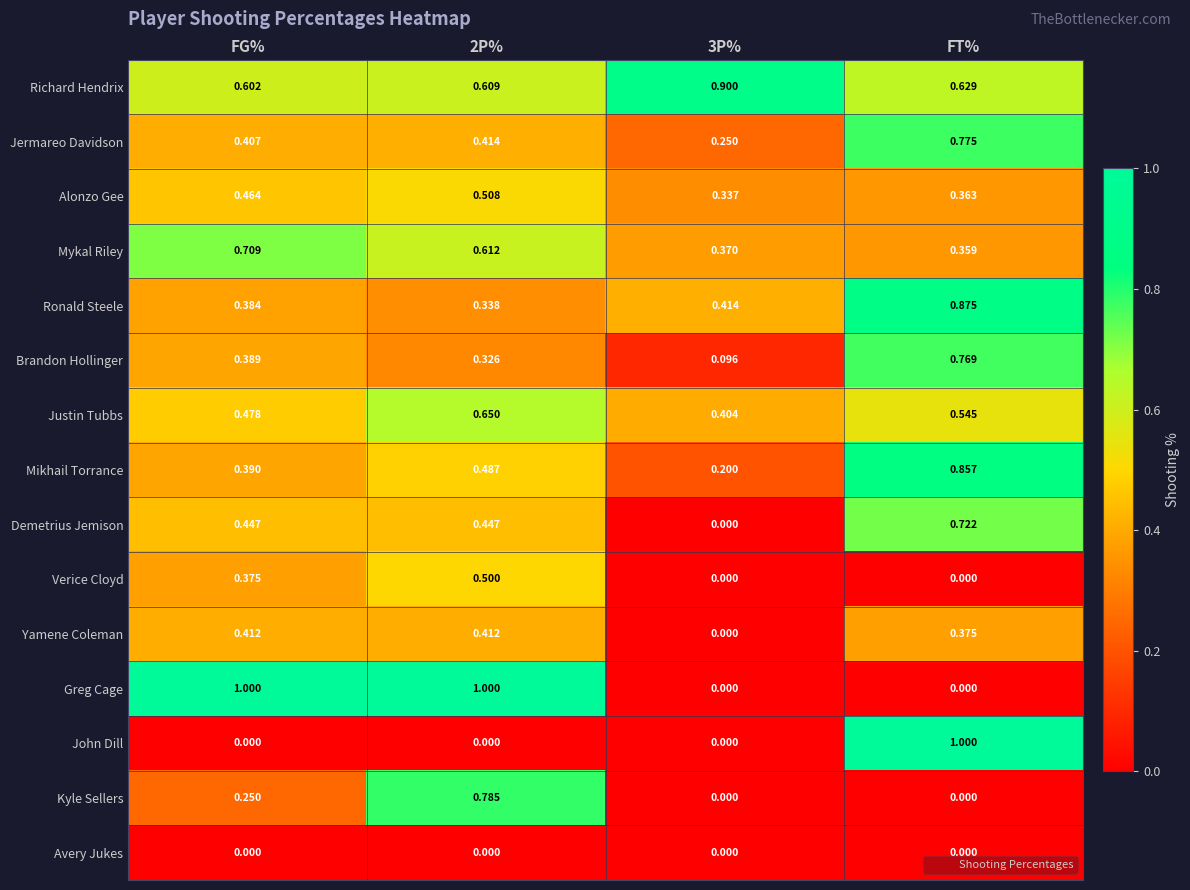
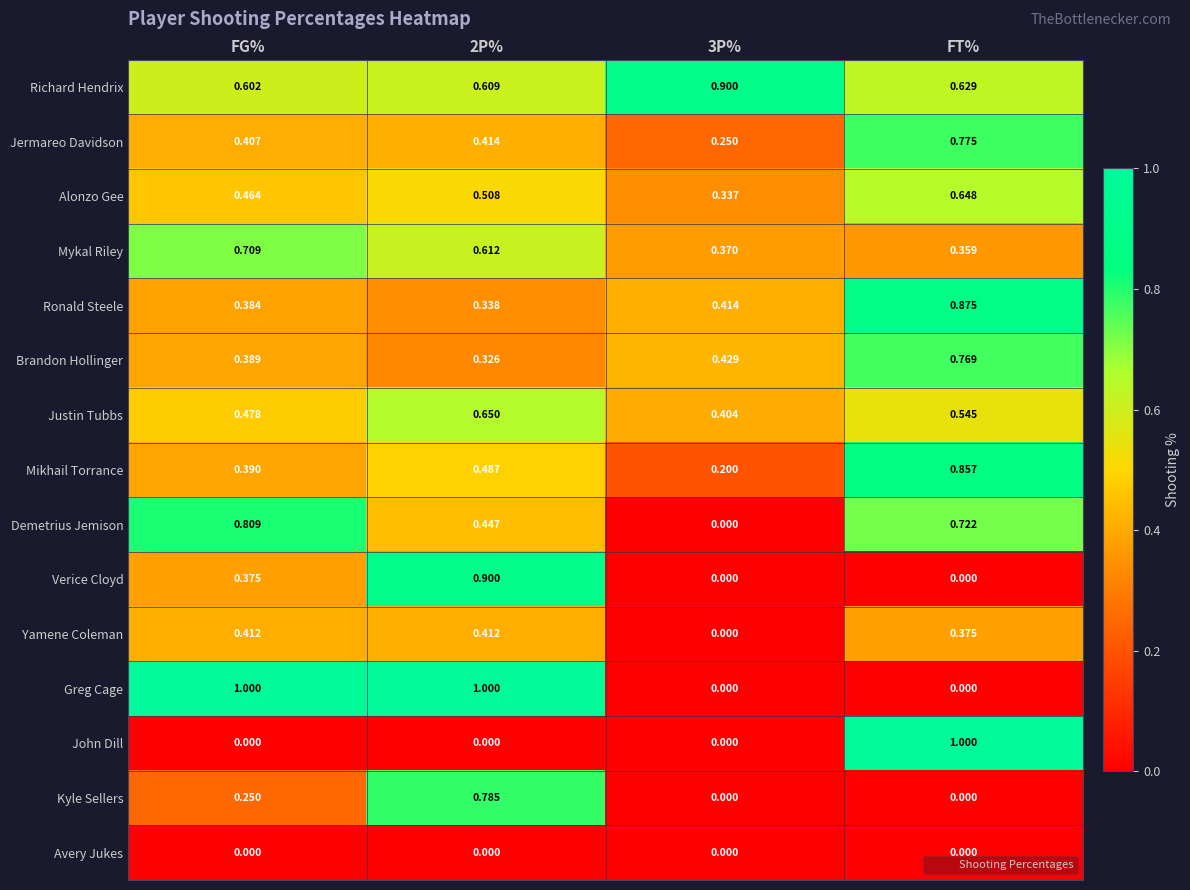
Alonzo Gee, FT%: 0.363 -> 0.648
Brandon Hollinger, 3P%: 0.096 -> 0.429
Demetrius Jemison, FG%: 0.447 -> 0.809
Verice Cloyd, 2P%: 0.500 -> 0.900
